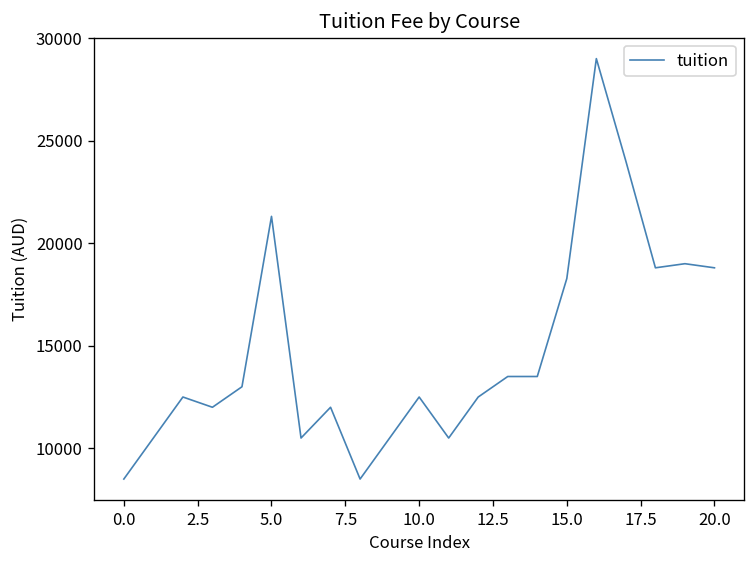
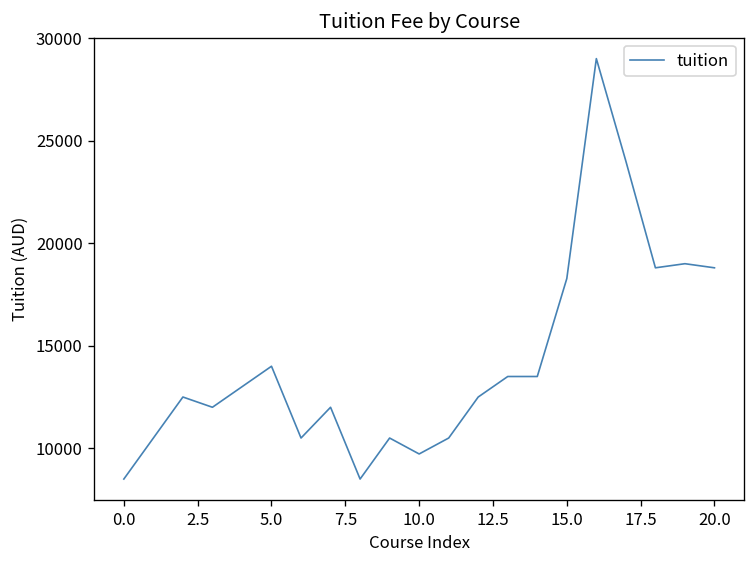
5.0: 21300 -> 14000
10.0: 12500 -> 9700
